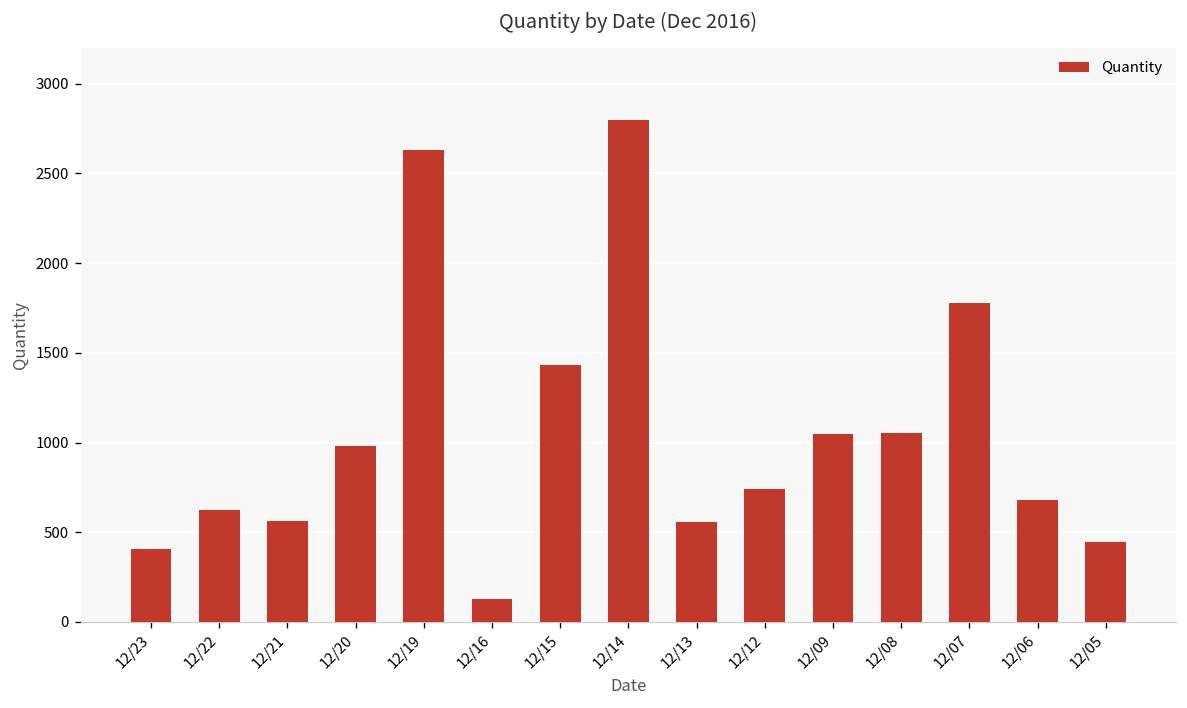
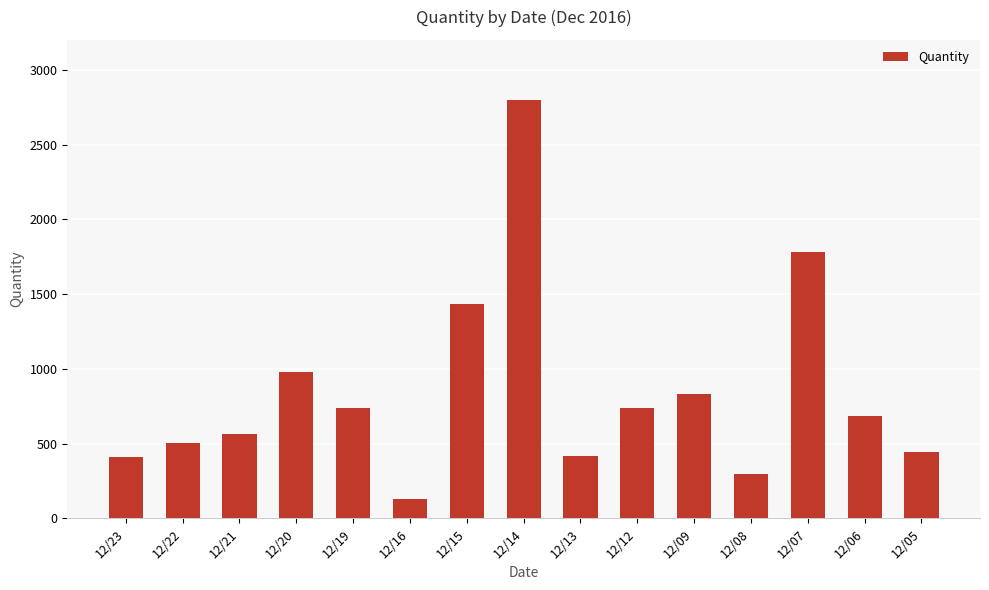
12/22: 630 -> 500
12/19: 2630 -> 740
12/13: 560 -> 420
12/09: 1050 -> 830
12/08: 1050 -> 300
